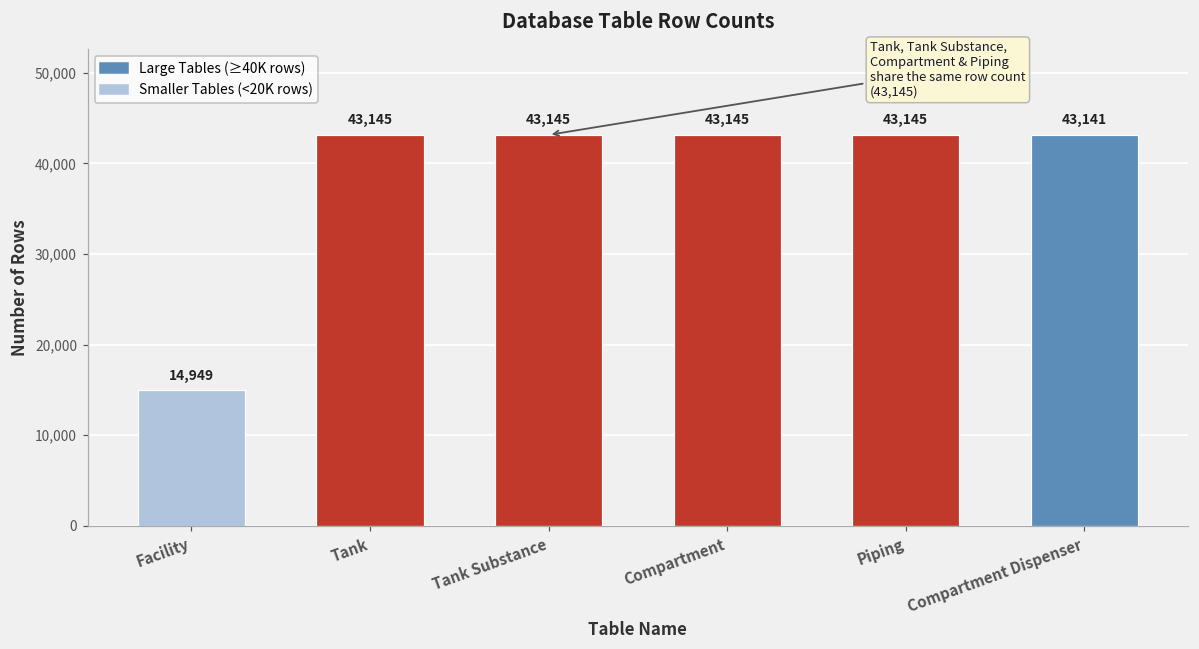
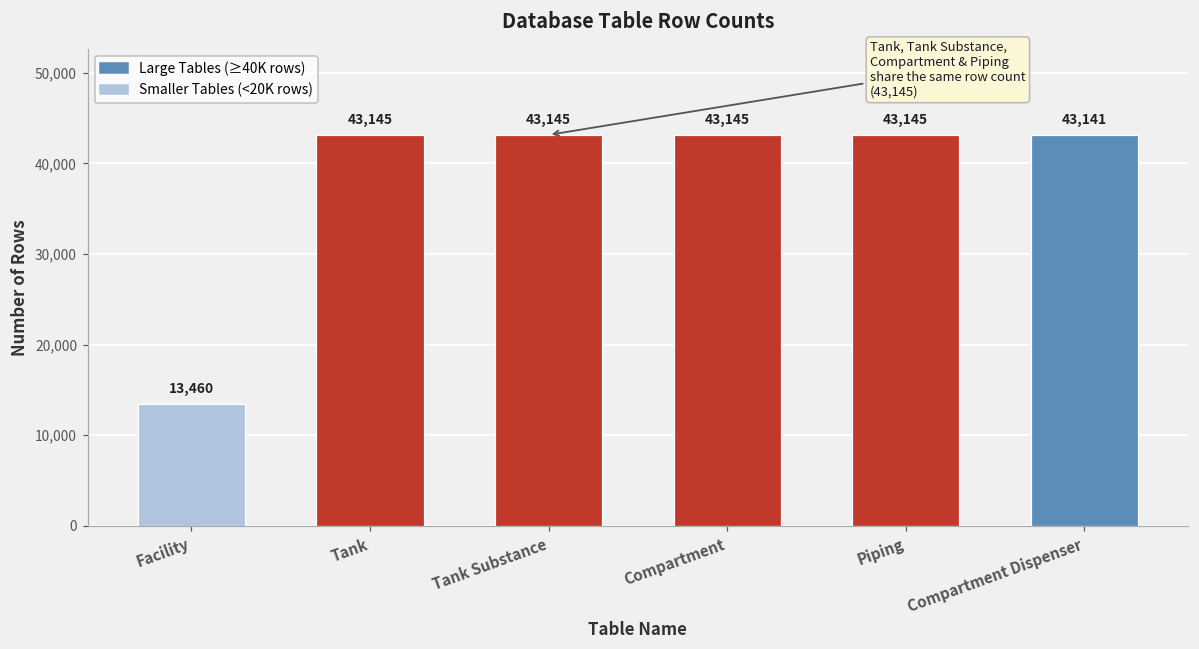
Facility: 14,949 -> 13,460
